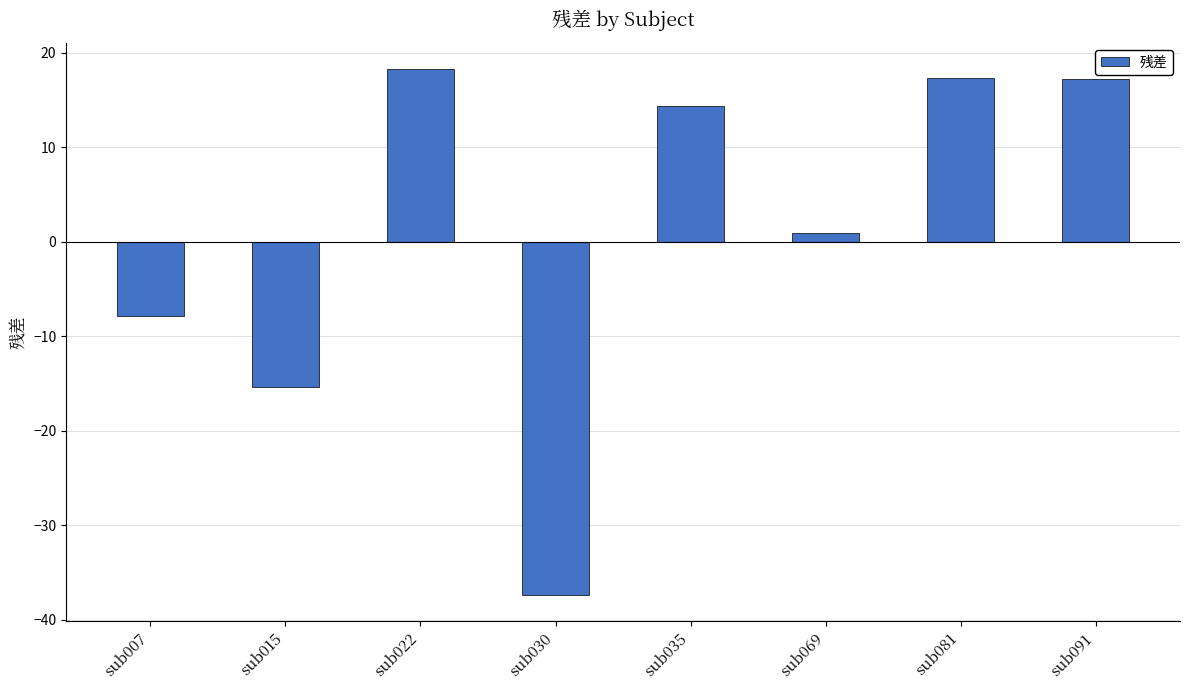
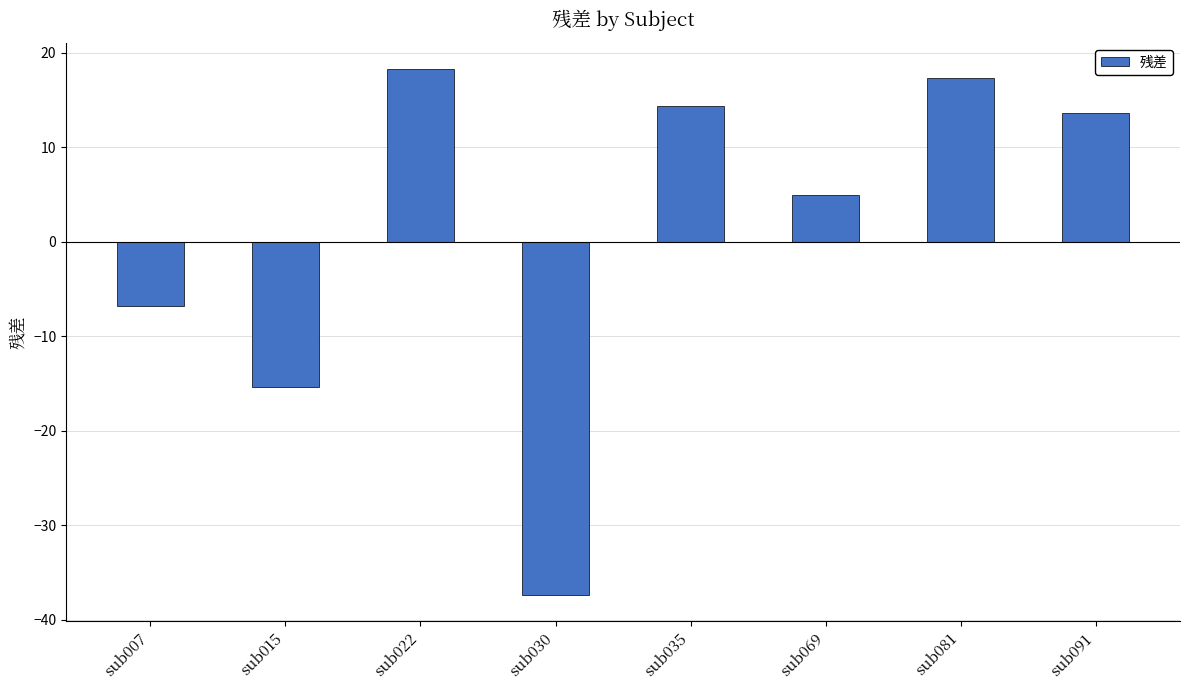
sub007: -8 -> -7
sub069: 1 -> 5
sub091: 17 -> 14
